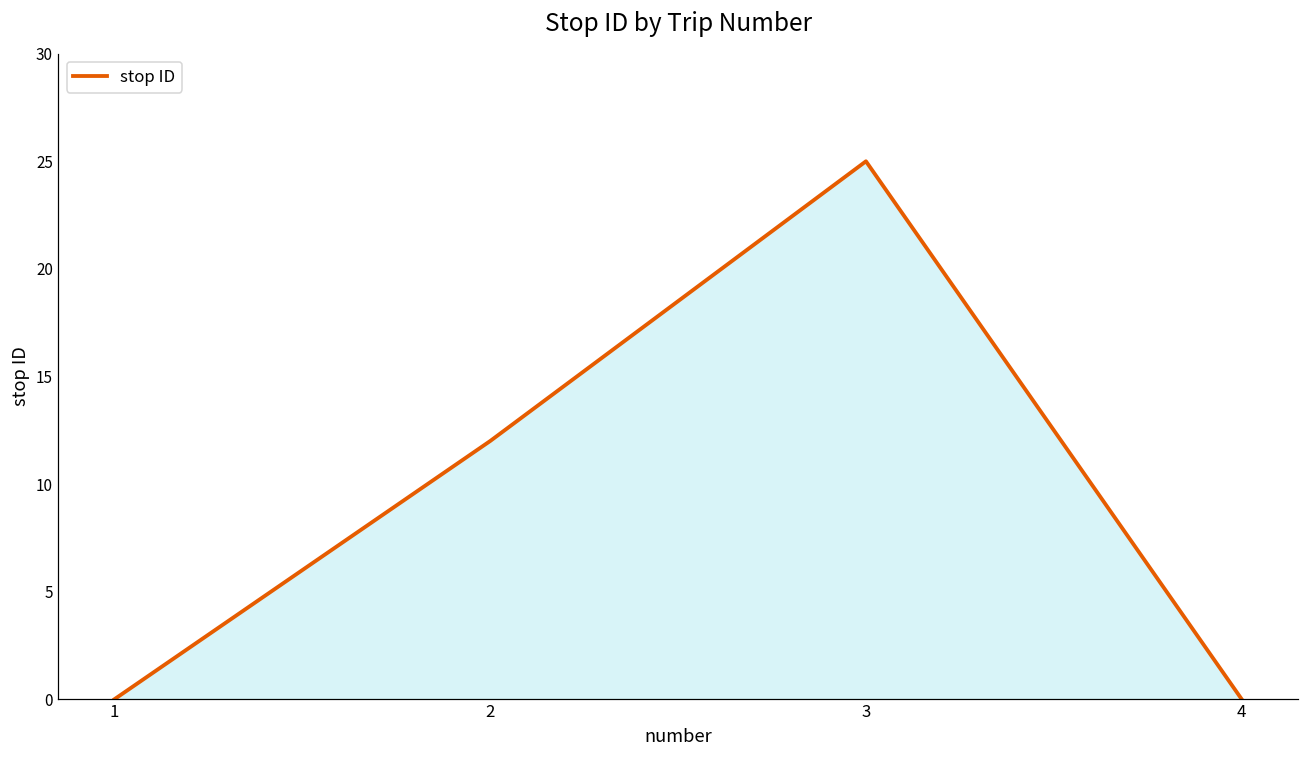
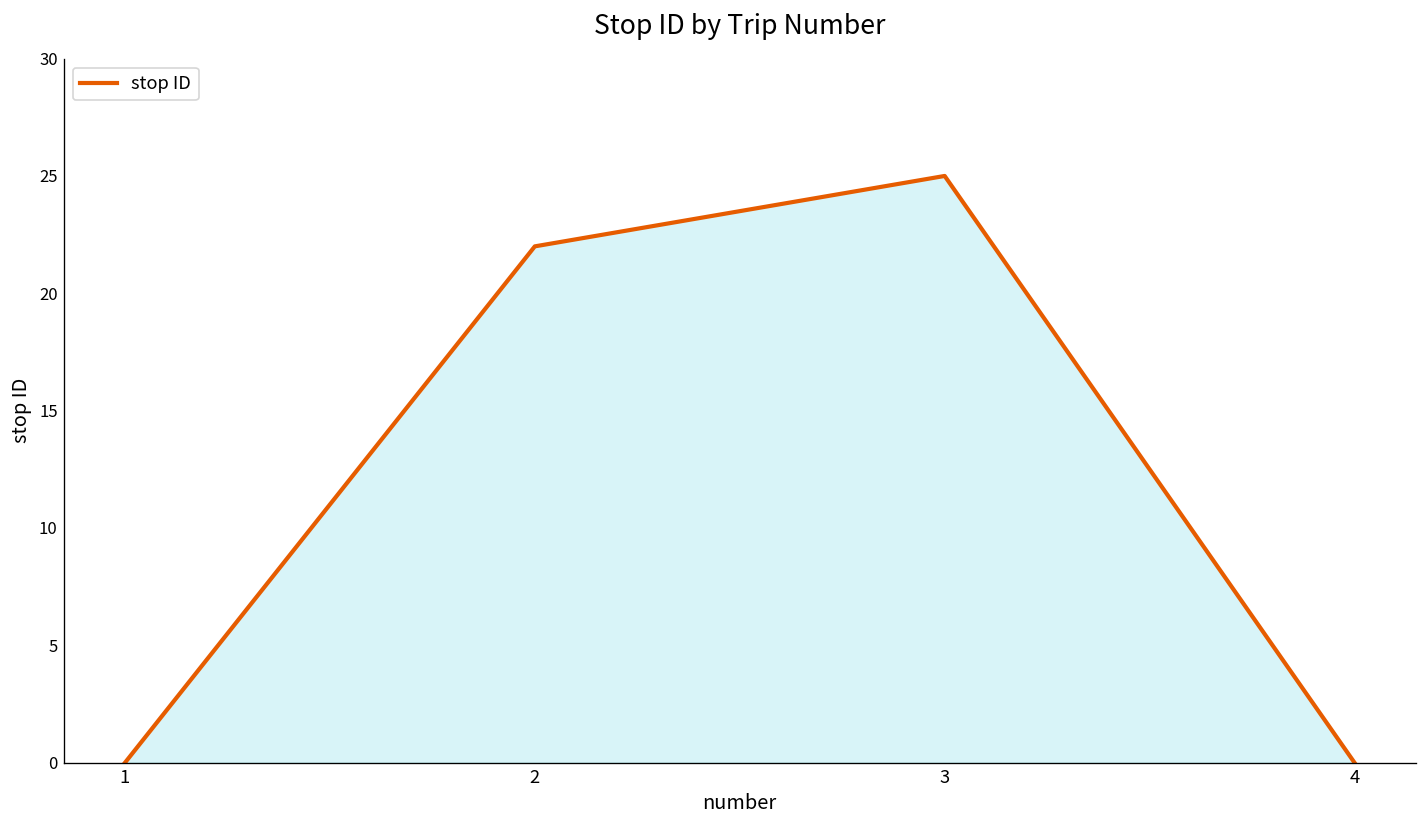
2: 12 -> 22
